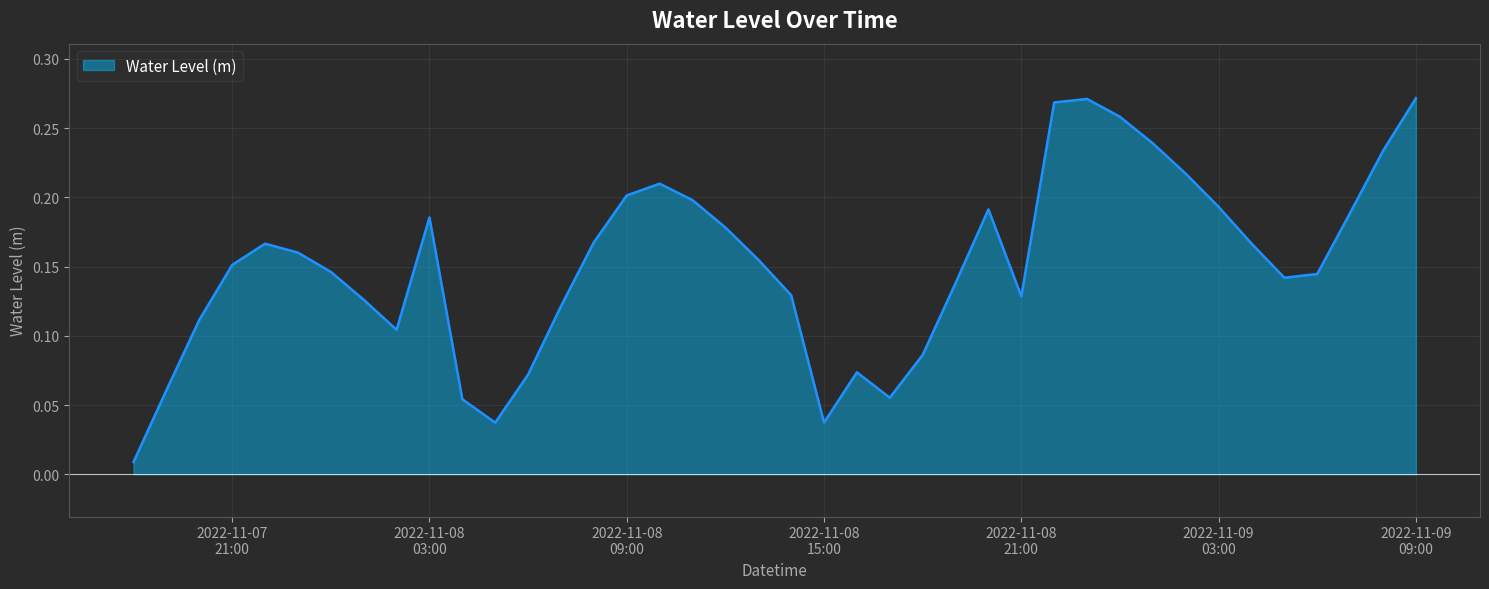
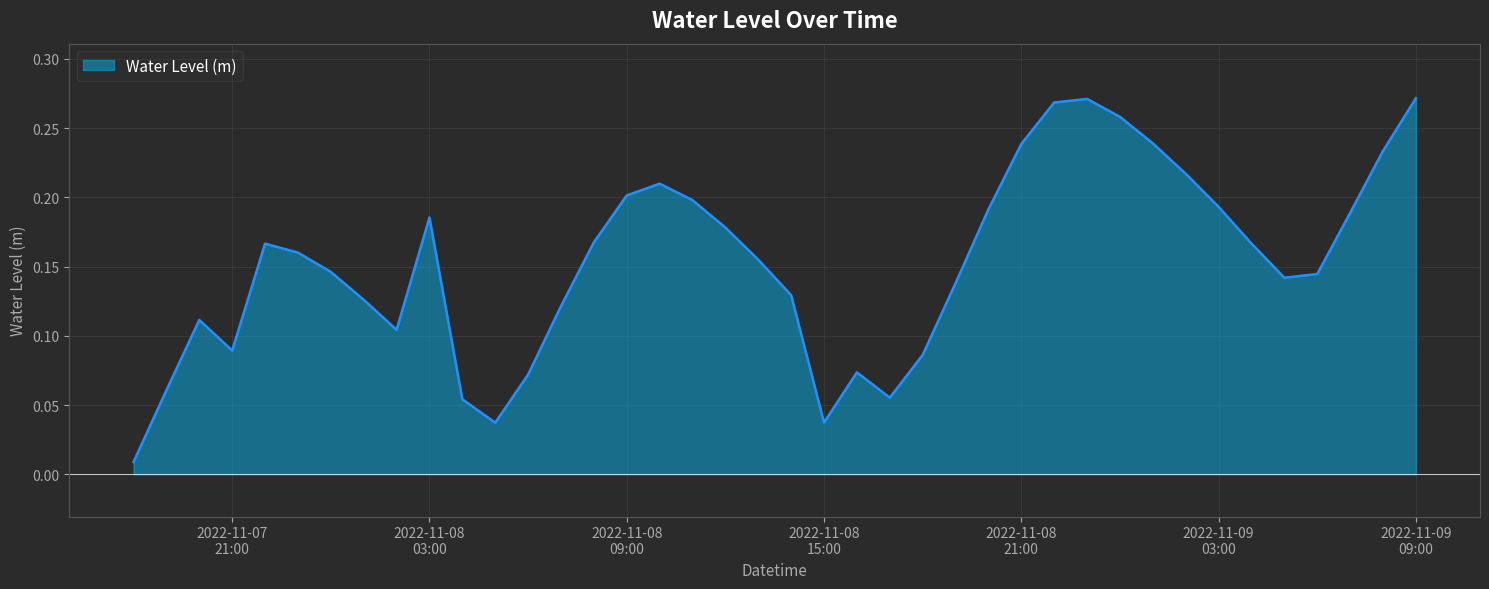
2022-11-07 21:00: 0.151 -> 0.089
2022-11-08 21:00: 0.129 -> 0.239
